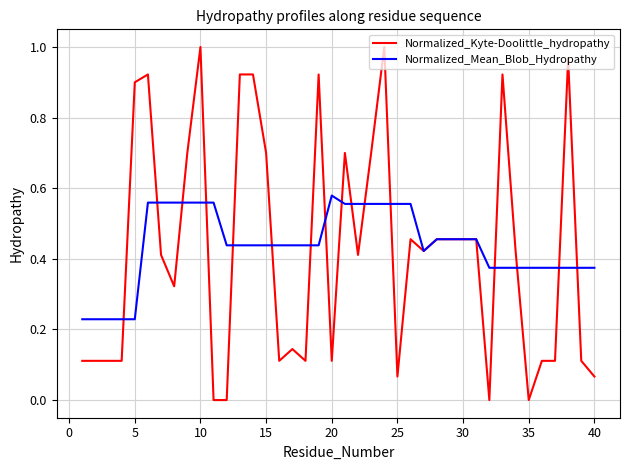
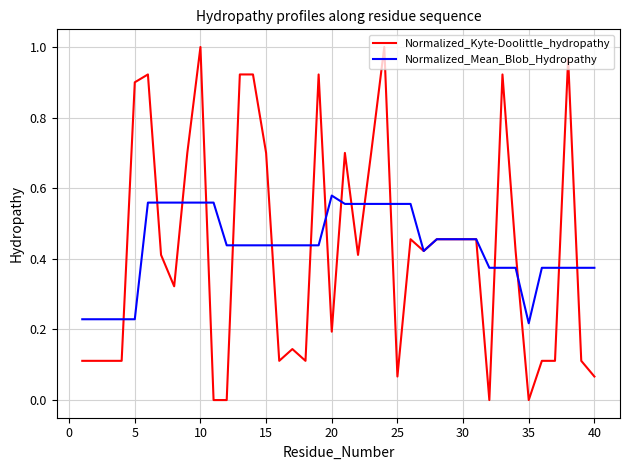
Normalized_Kyte-Doolittle_hydropathy, 20: 0.11 -> 0.19
Normalized_Mean_Blob_Hydropathy, 35: 0.37 -> 0.22
